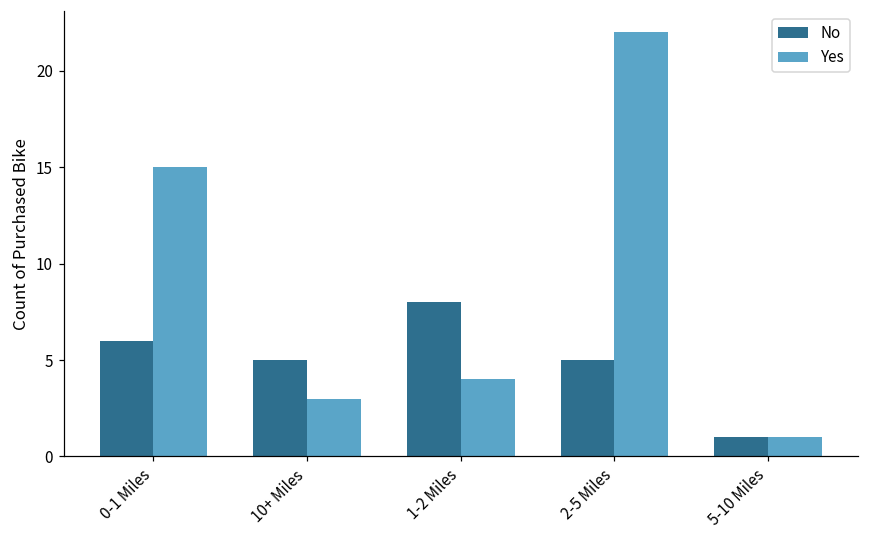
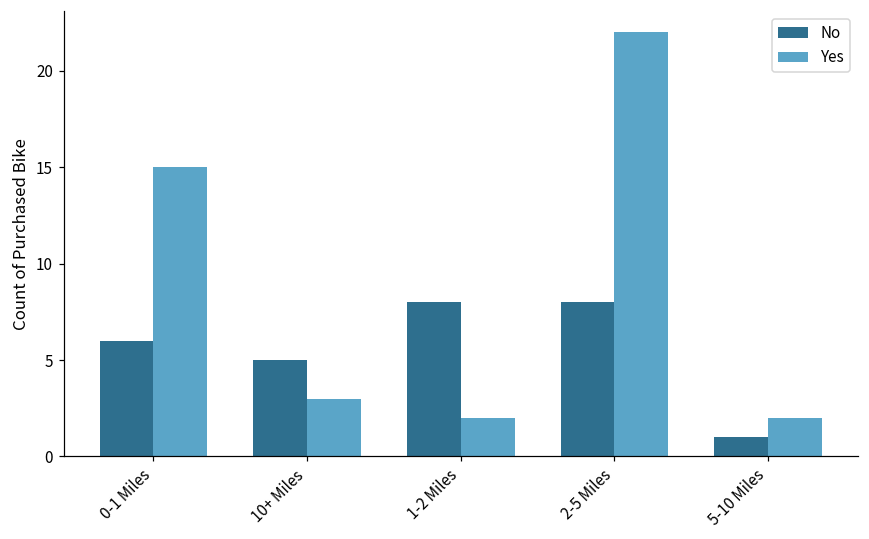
Yes, 1-2 Miles: 4 -> 2
No, 2-5 Miles: 5 -> 8
Yes, 5-10 Miles: 1 -> 2
